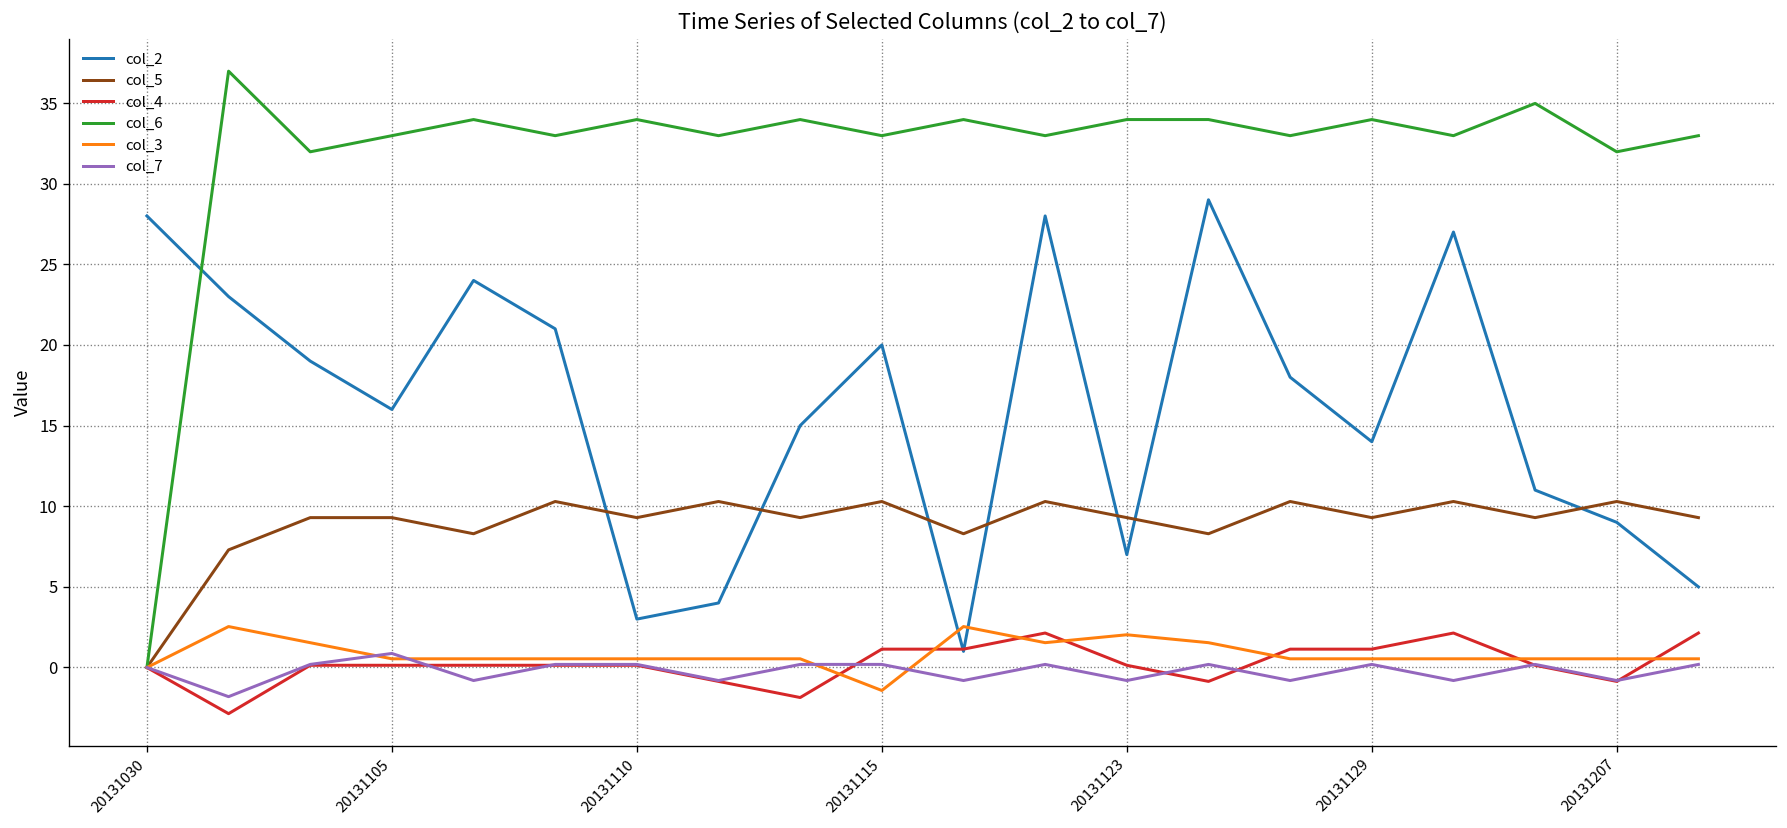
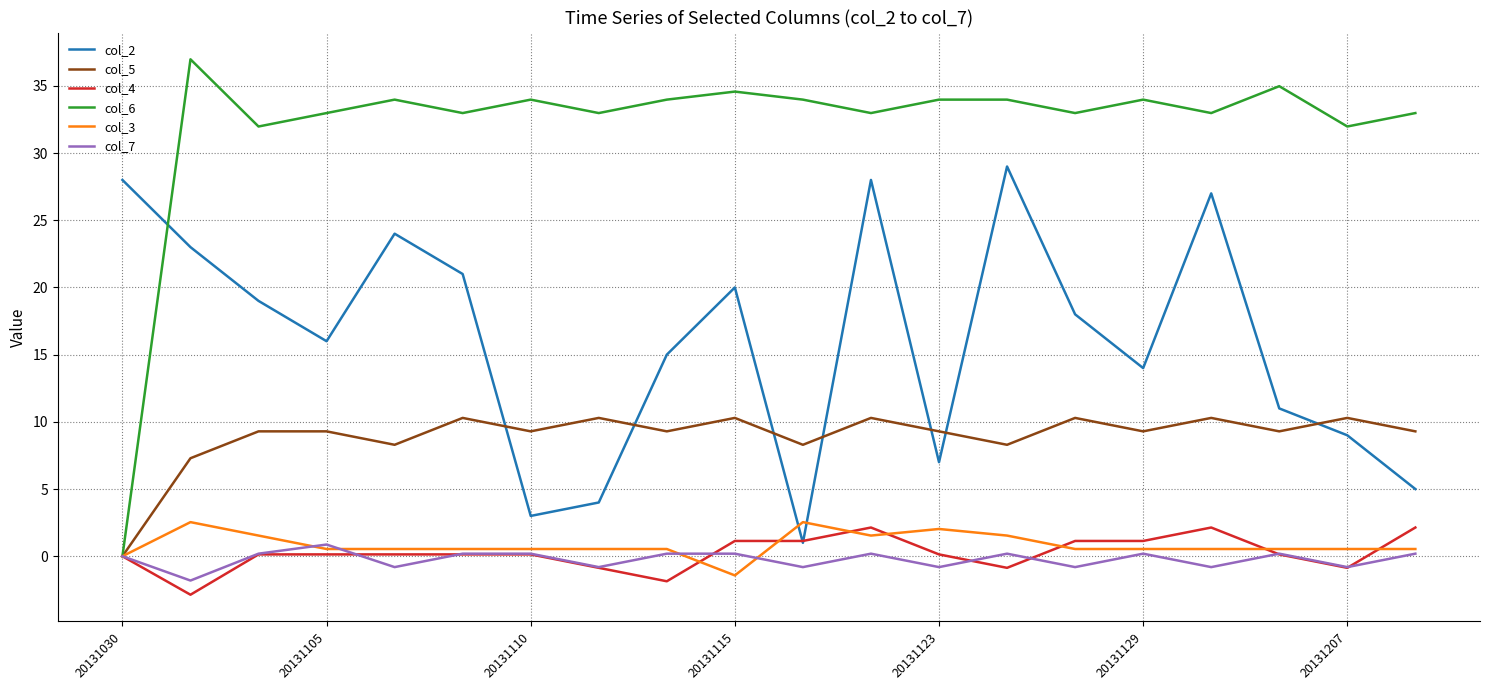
col_6, 20131115: 33.0 -> 34.6
